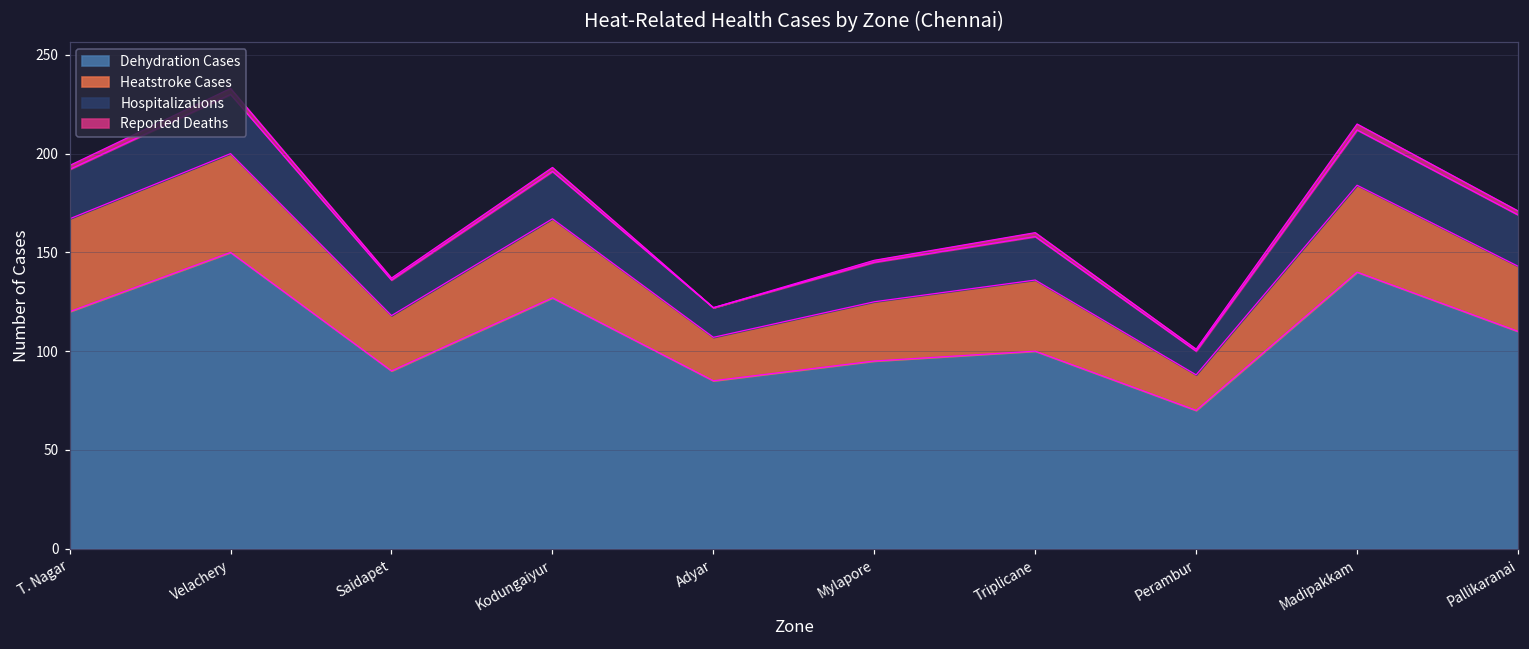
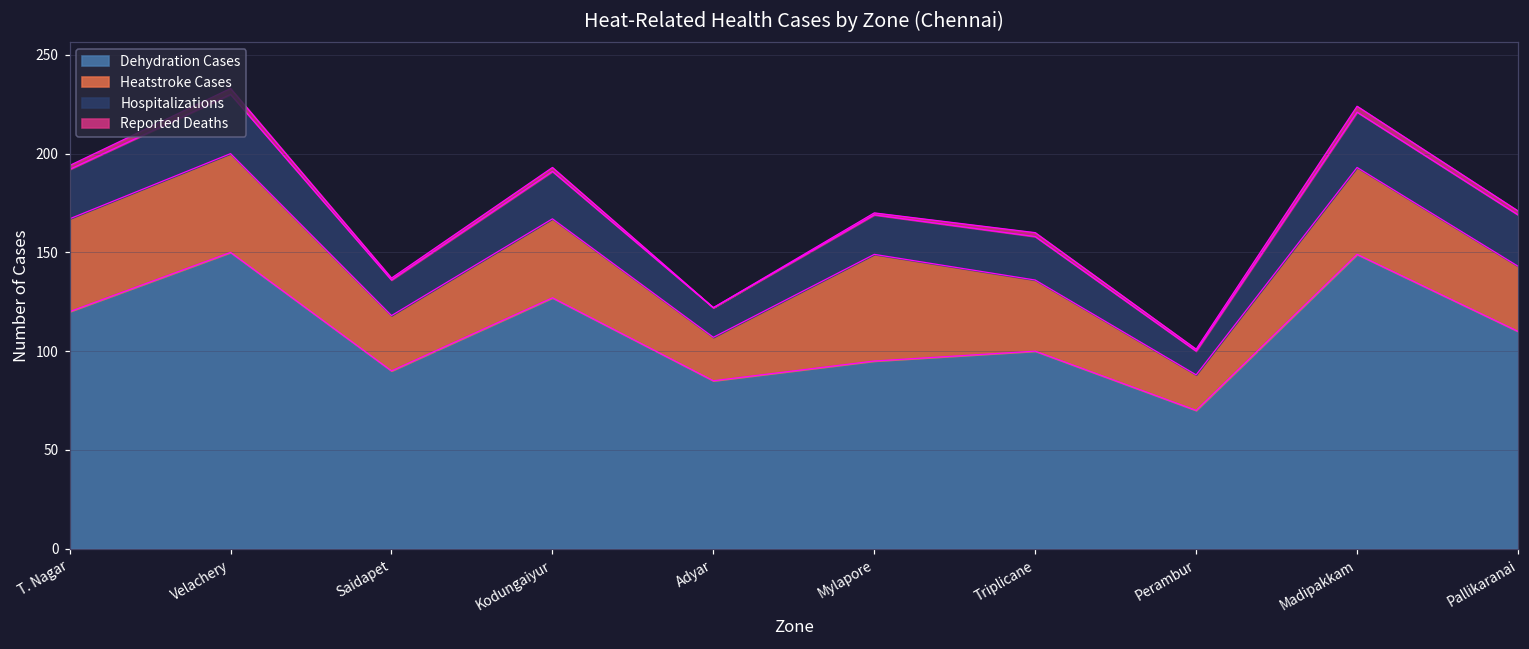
Heatstroke Cases, Mylapore: 30 -> 54
Dehydration Cases, Madipakkam: 140 -> 149
